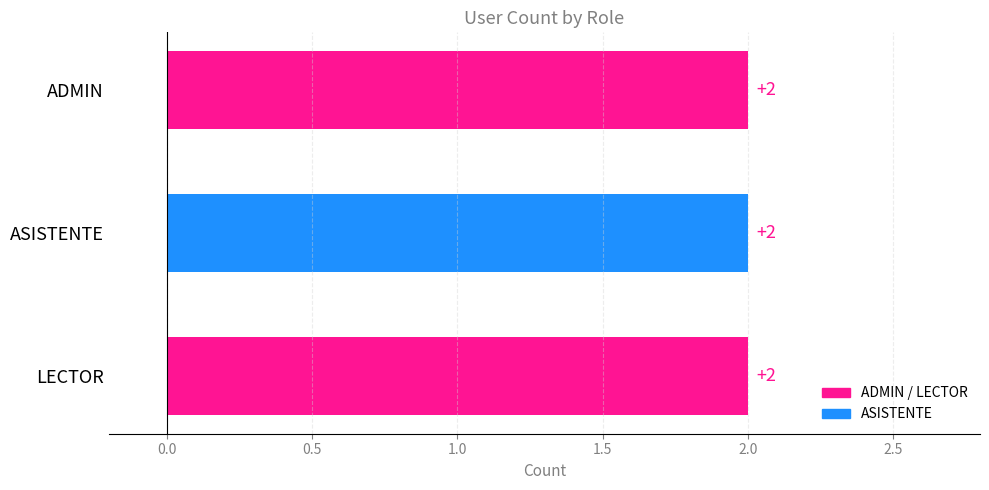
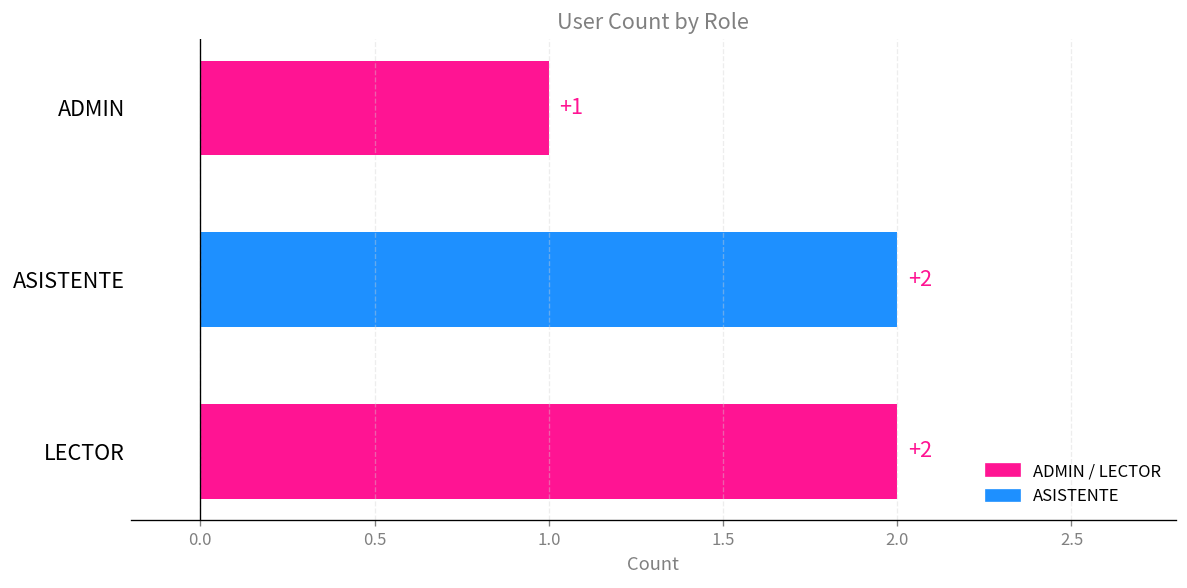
ADMIN: +2 -> +1
